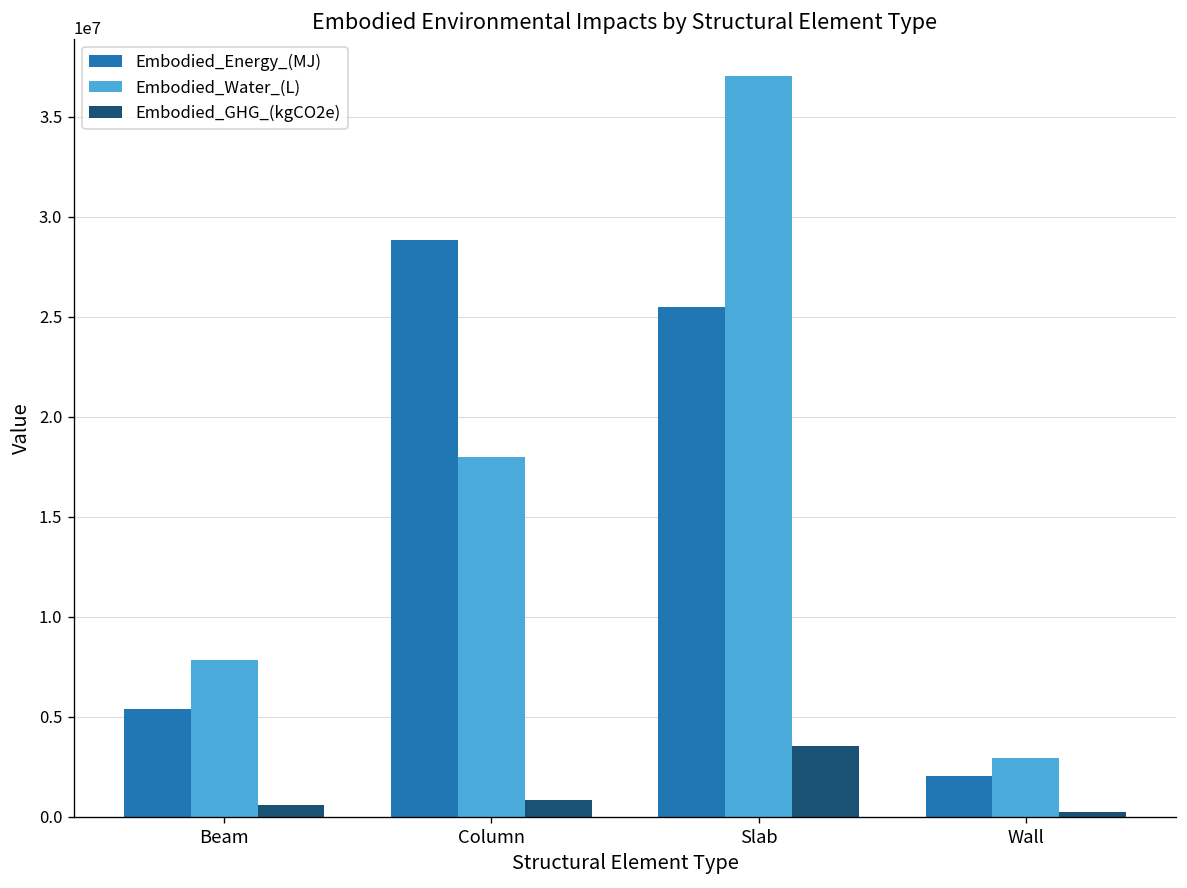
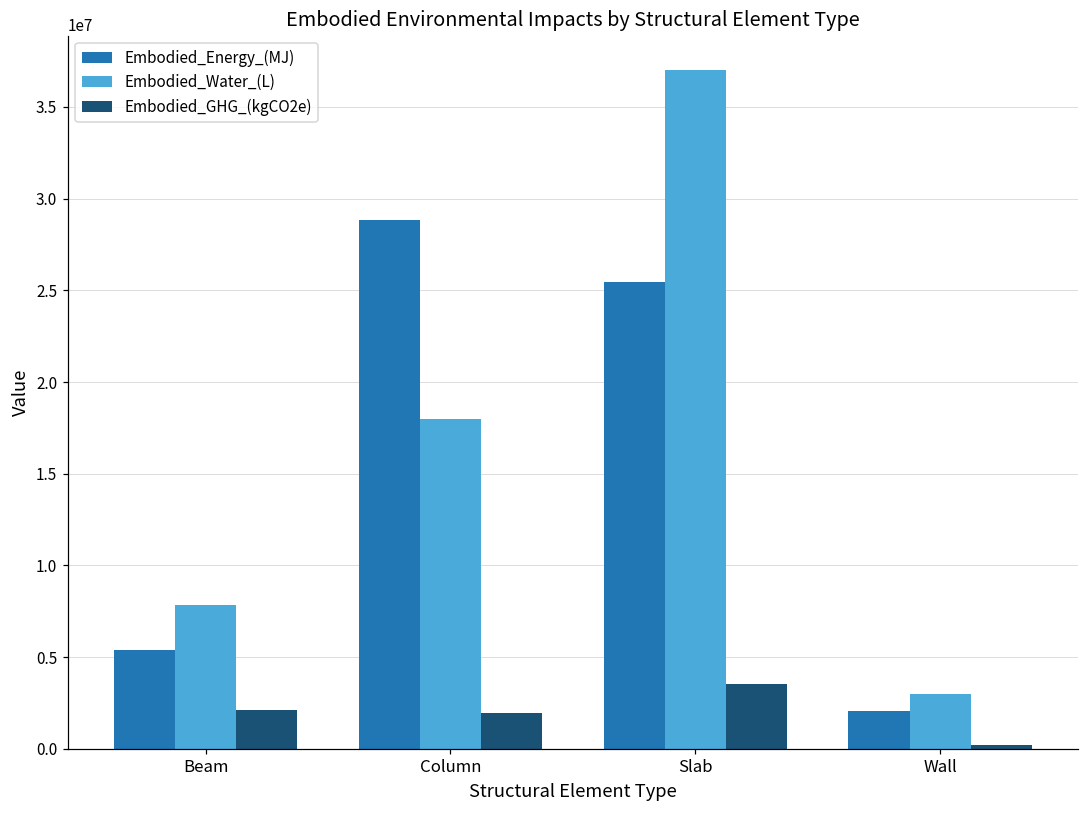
Embodied_GHG_(kgCO2e), Beam: 600000 -> 2100000
Embodied_GHG_(kgCO2e), Column: 900000 -> 2000000
